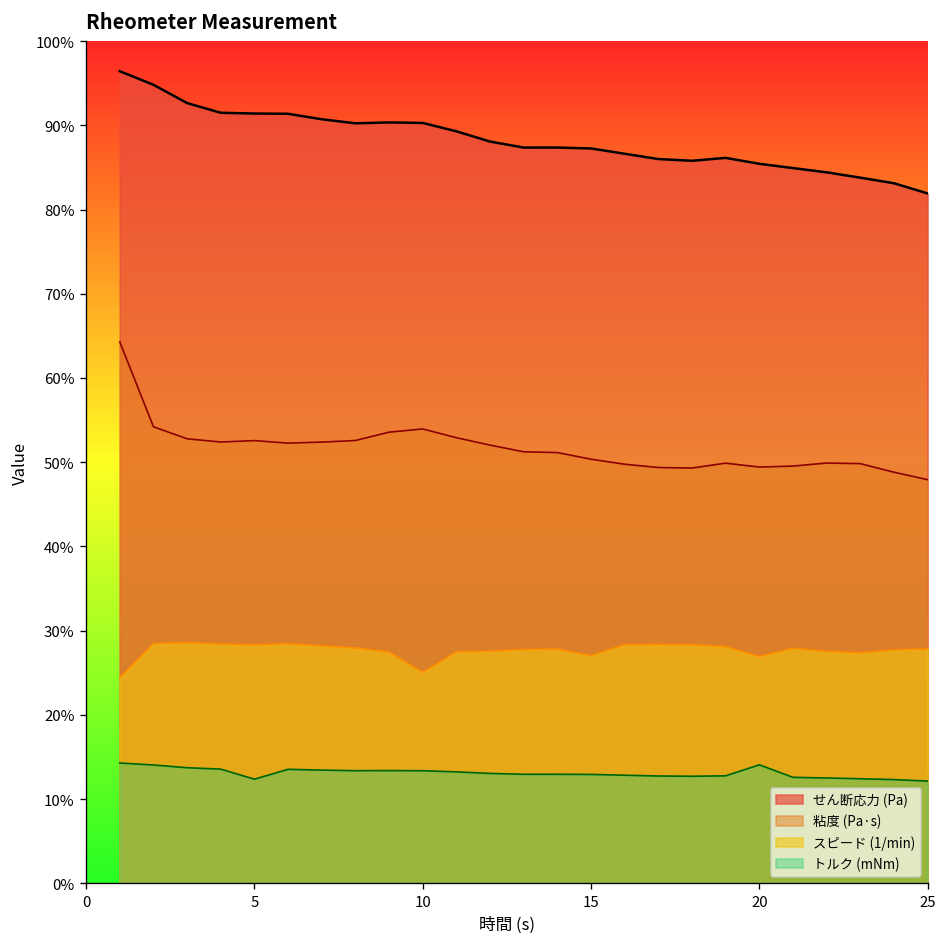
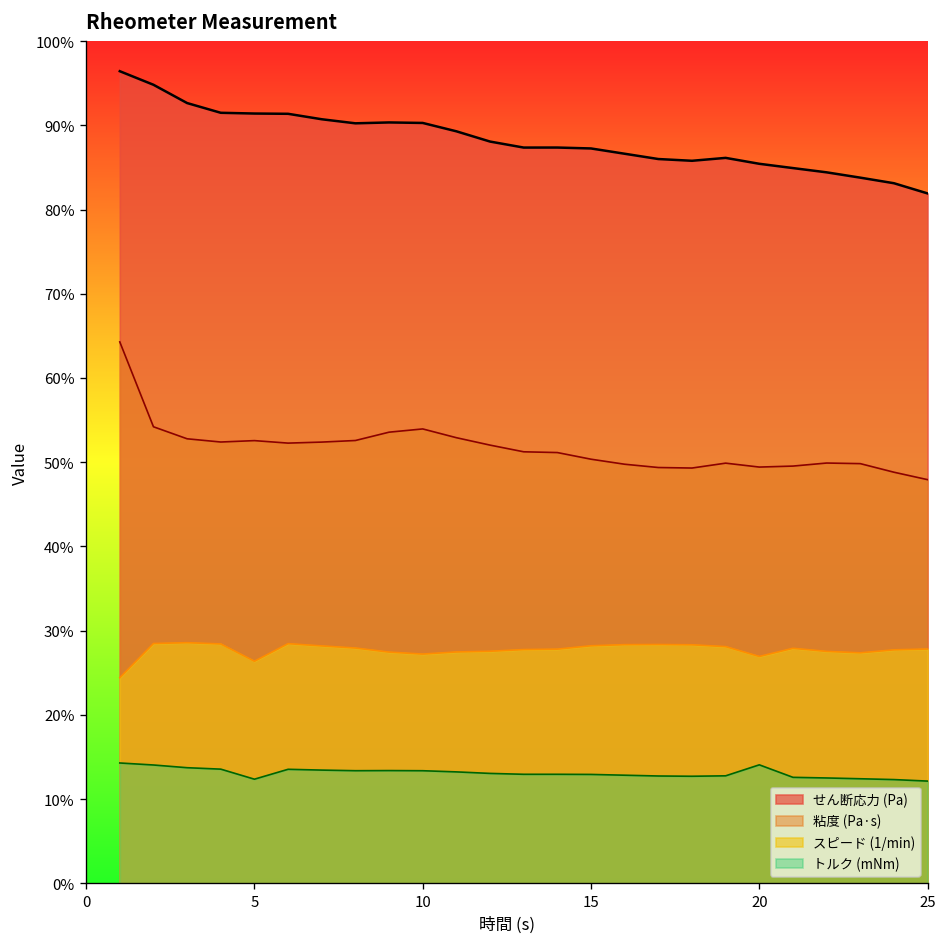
スピード (1/min), 5: 28% -> 26%
スピード (1/min), 10: 25% -> 27%
スピード (1/min), 15: 27% -> 28%
